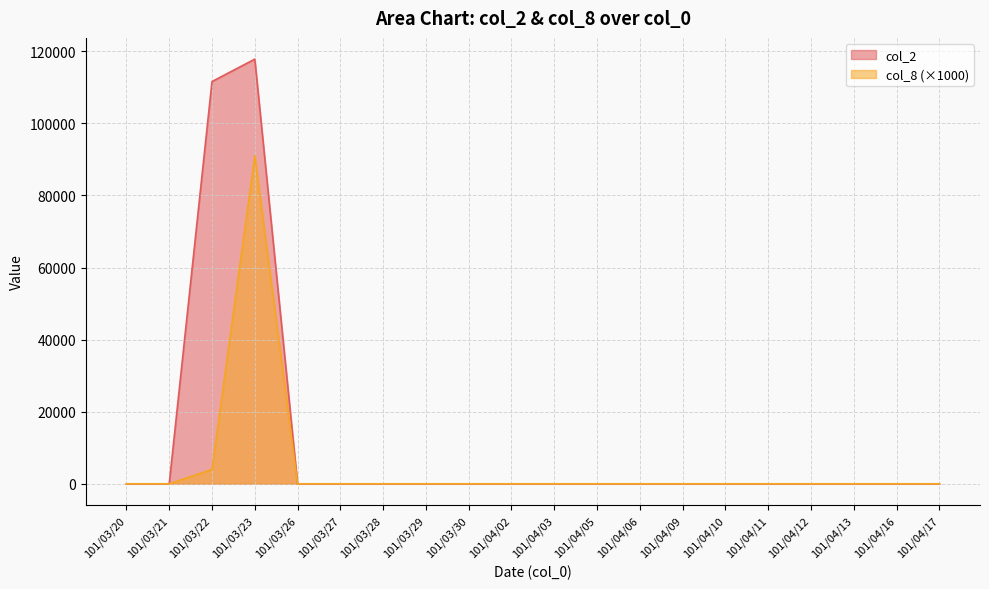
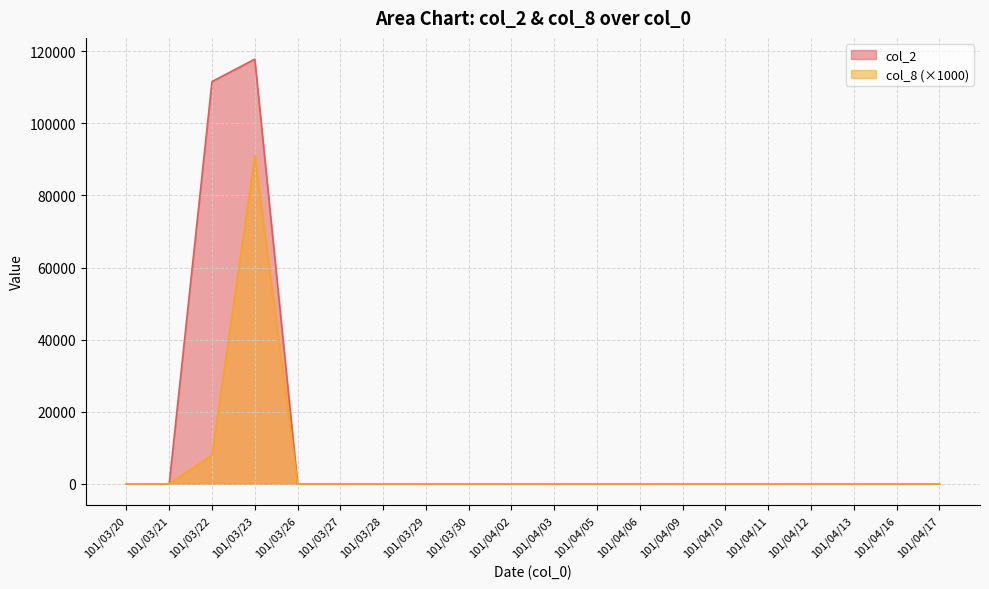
col_8 (×1000), 101/03/22: 4000 -> 8000
